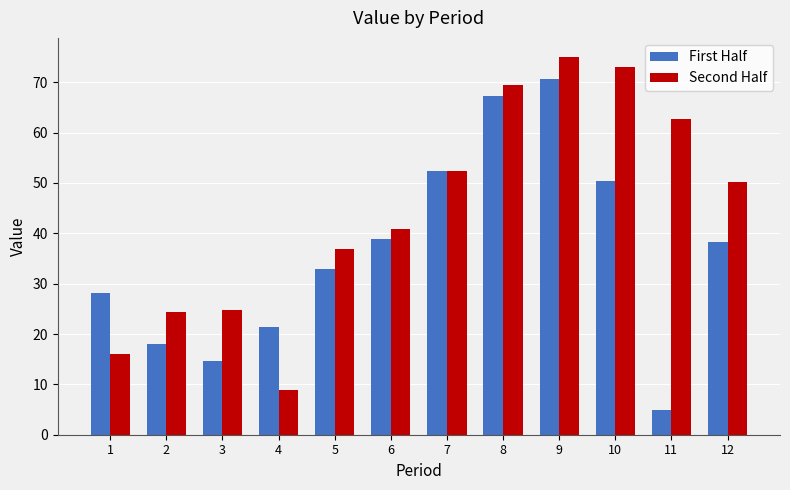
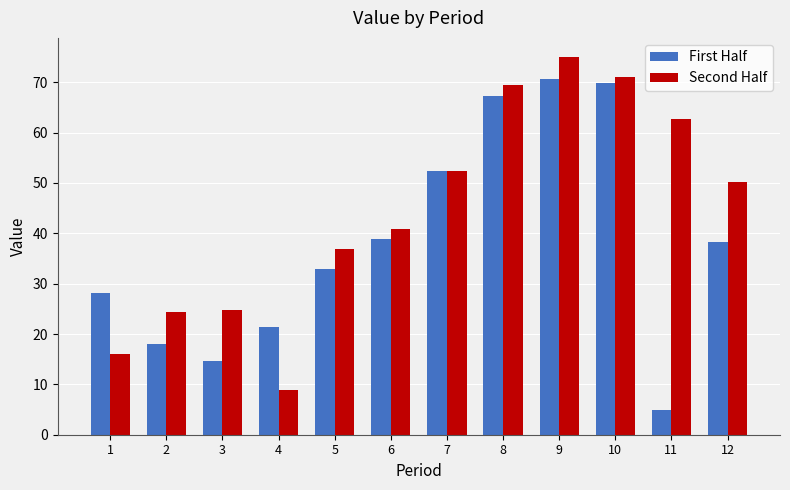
First Half, 10: 50 -> 70
Second Half, 10: 73 -> 71
